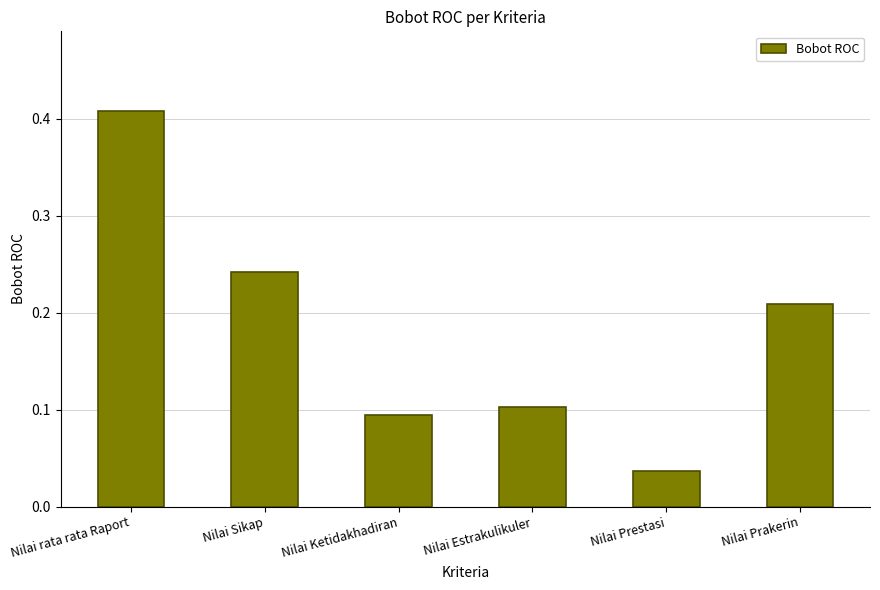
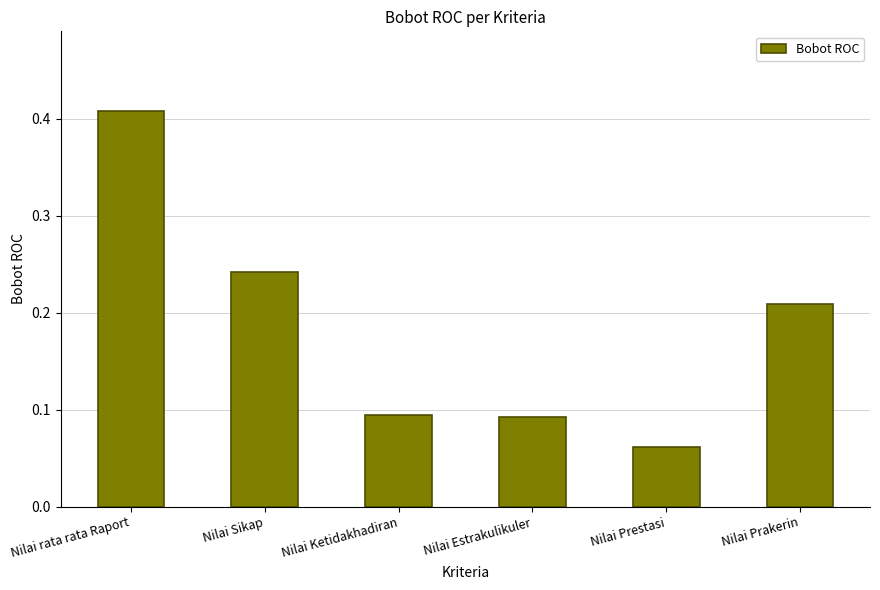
Nilai Estrakulikuler: 0.10 -> 0.09
Nilai Prestasi: 0.04 -> 0.06
